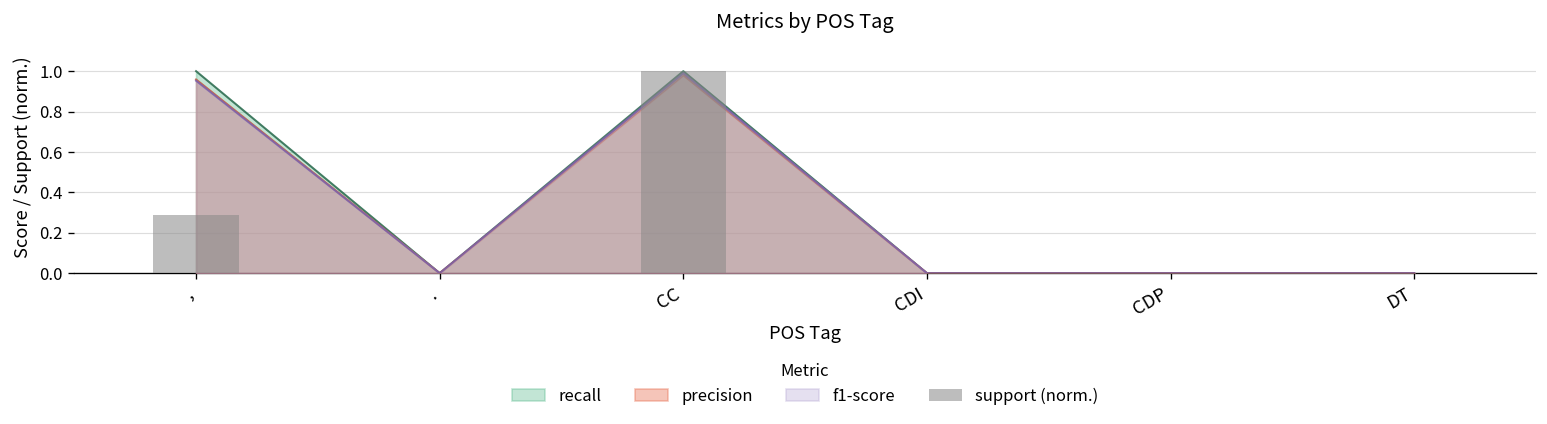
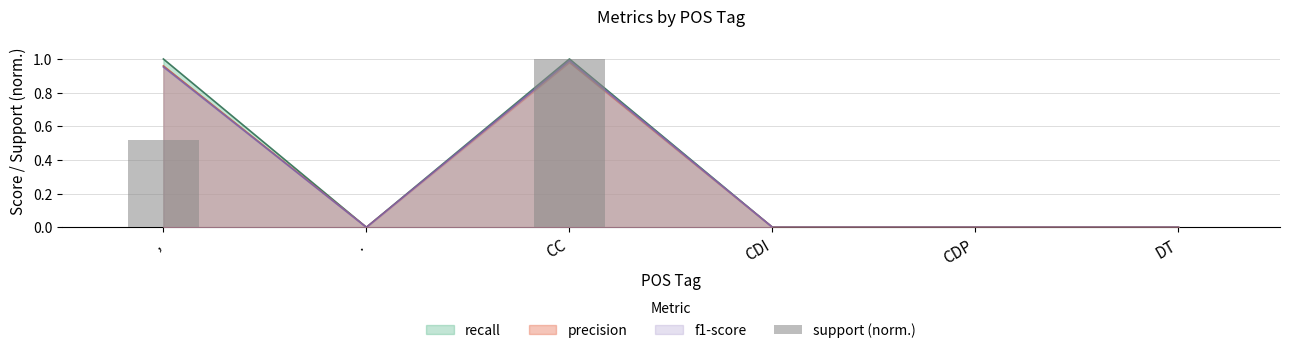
support (norm.), ,: 0.29 -> 0.52
